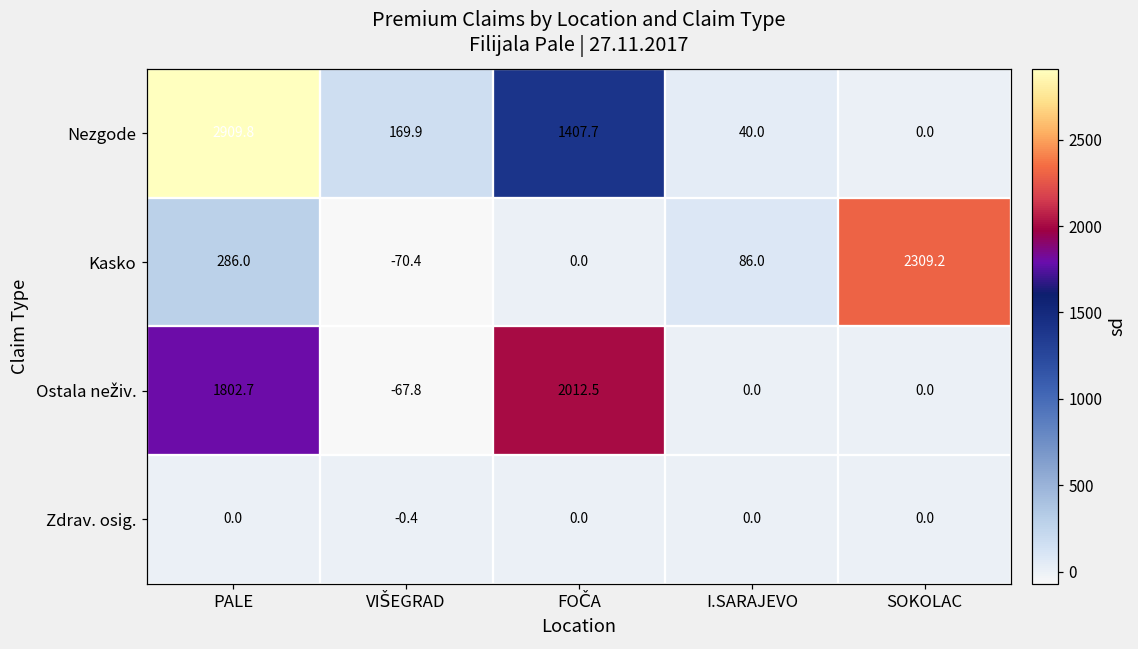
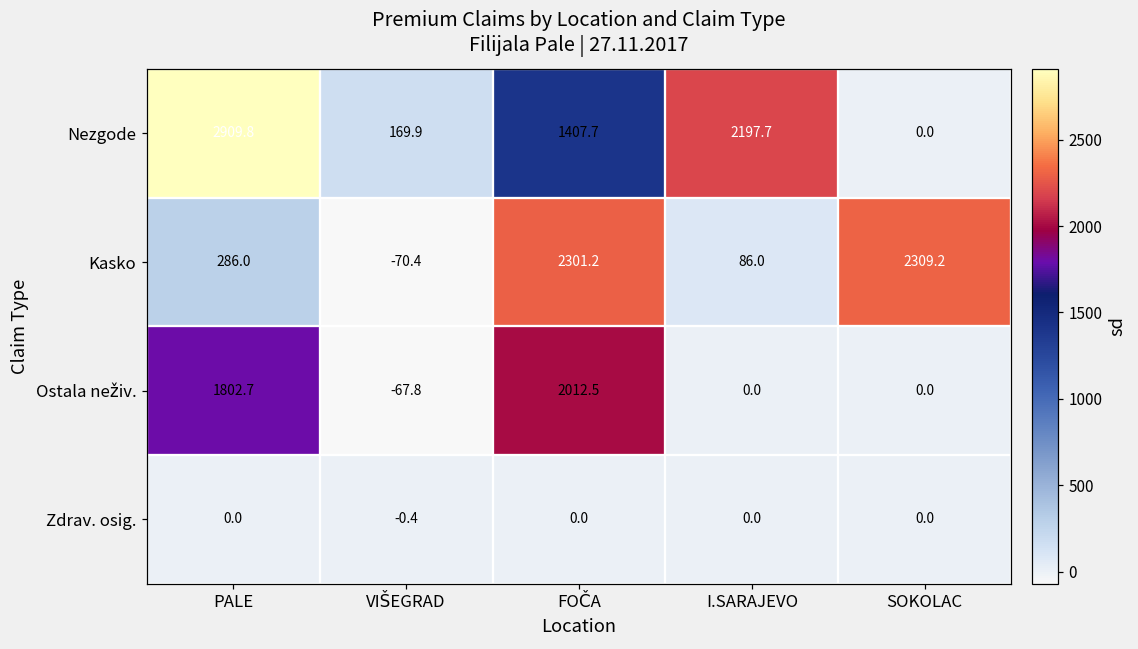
Nezgode, I.SARAJEVO: 40.0 -> 2197.7
Kasko, FOČA: 0.0 -> 2301.2
